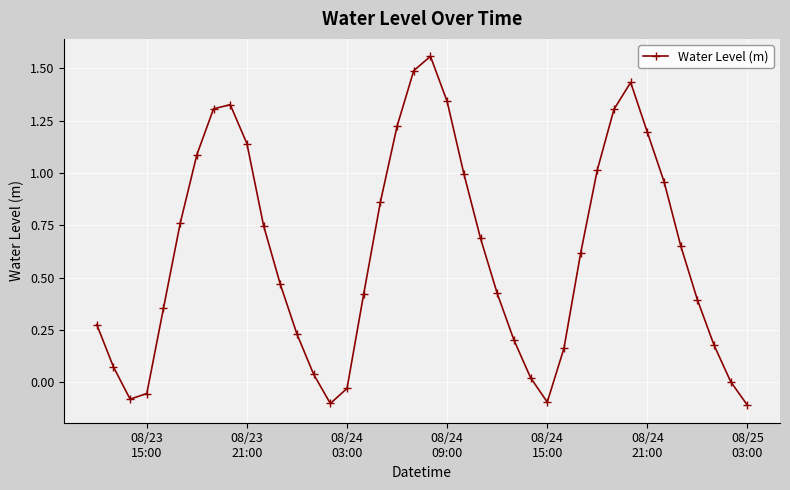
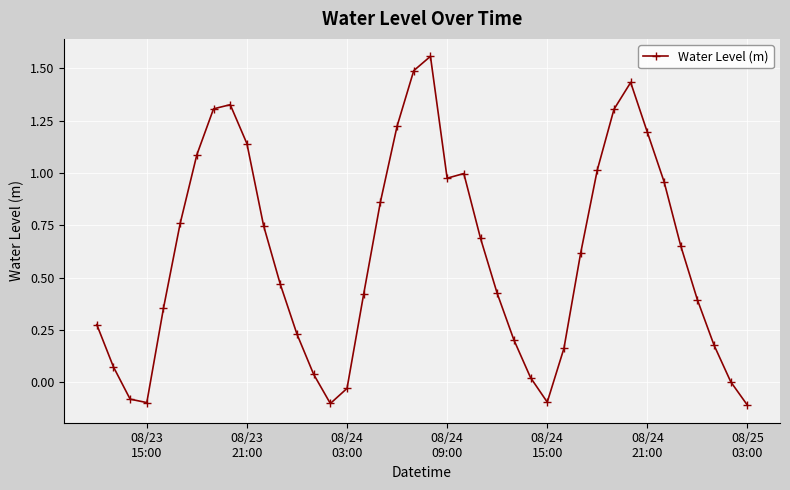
08/23 15:00: -0.05 -> -0.10
08/24 09:00: 1.34 -> 0.98
